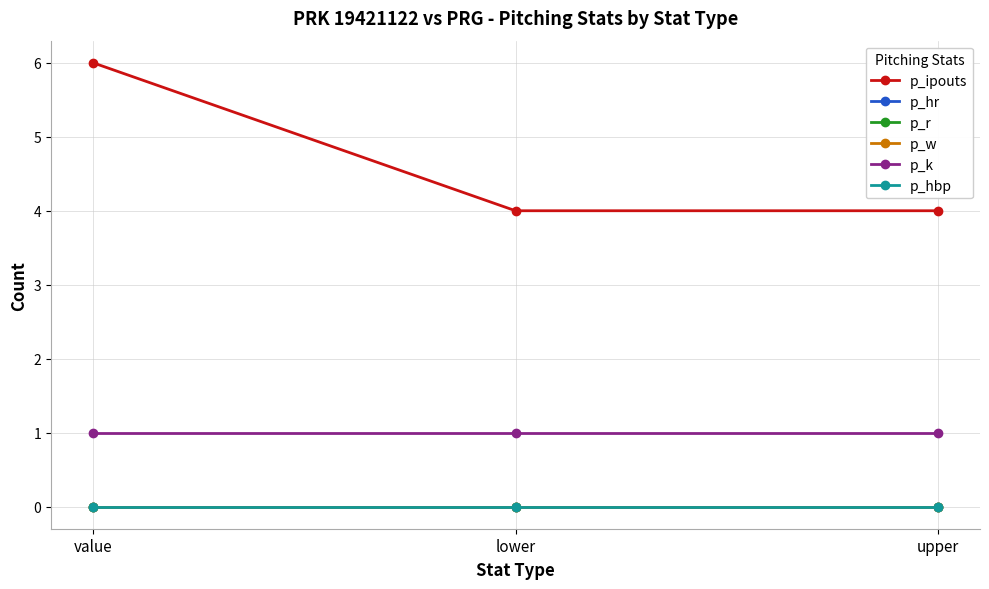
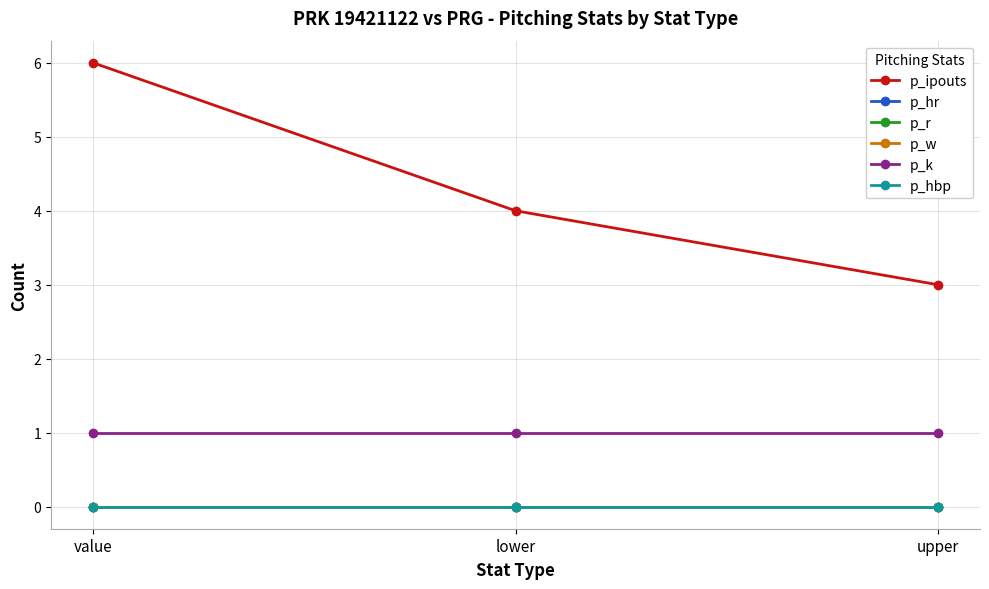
p_ipouts, upper: 4 -> 3
